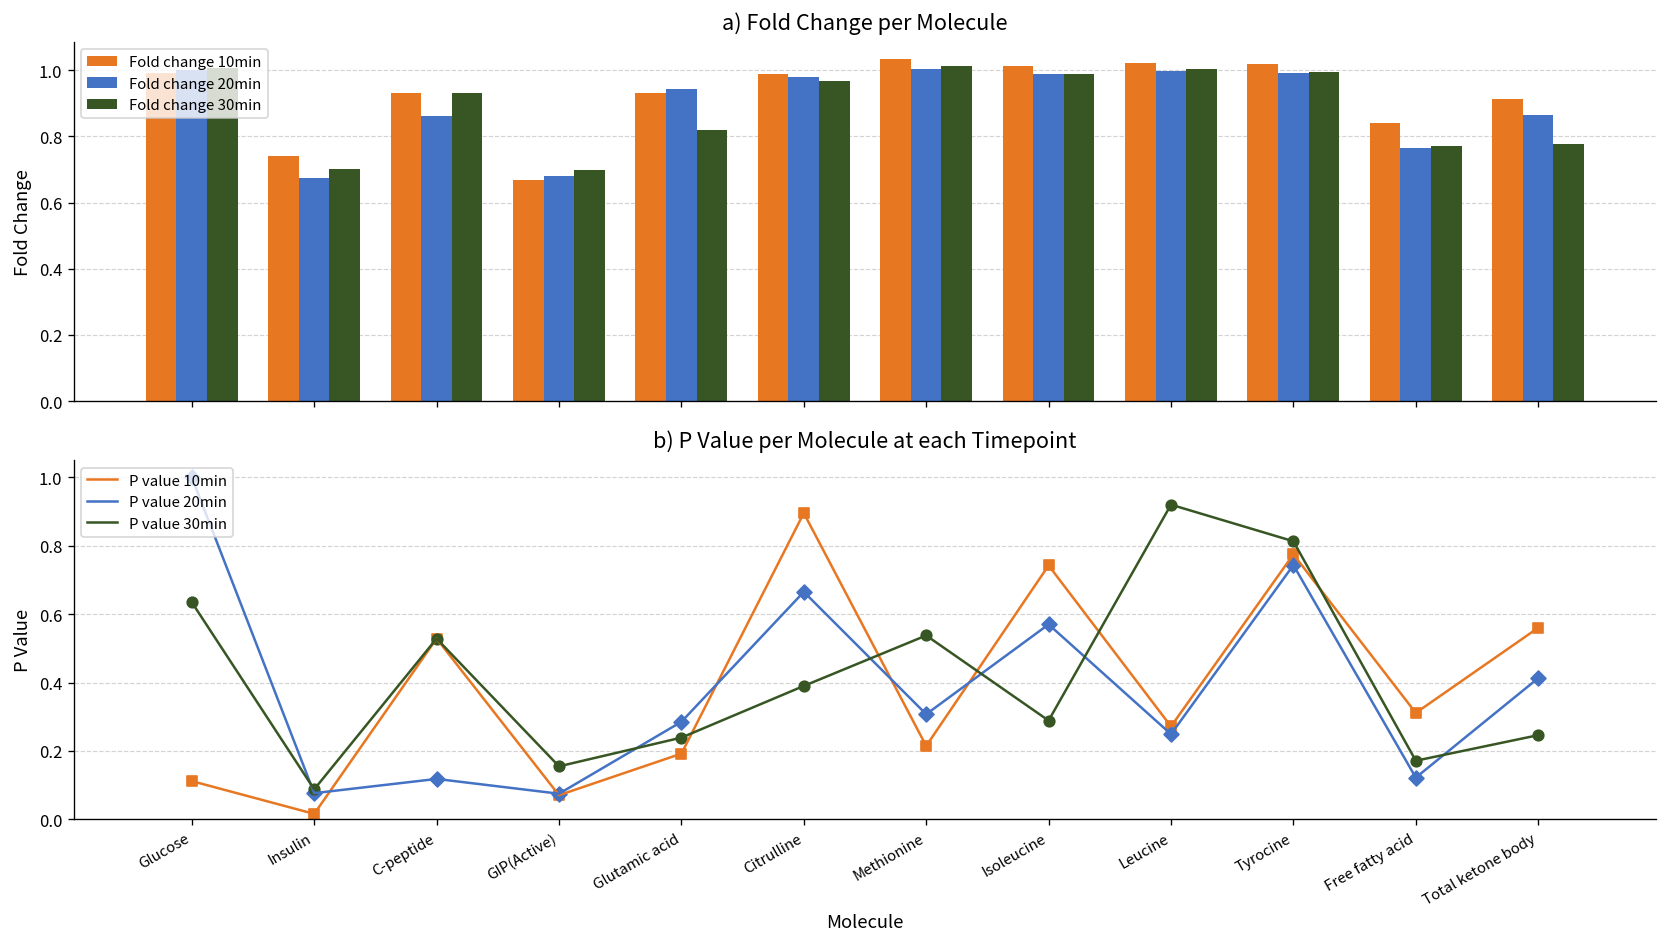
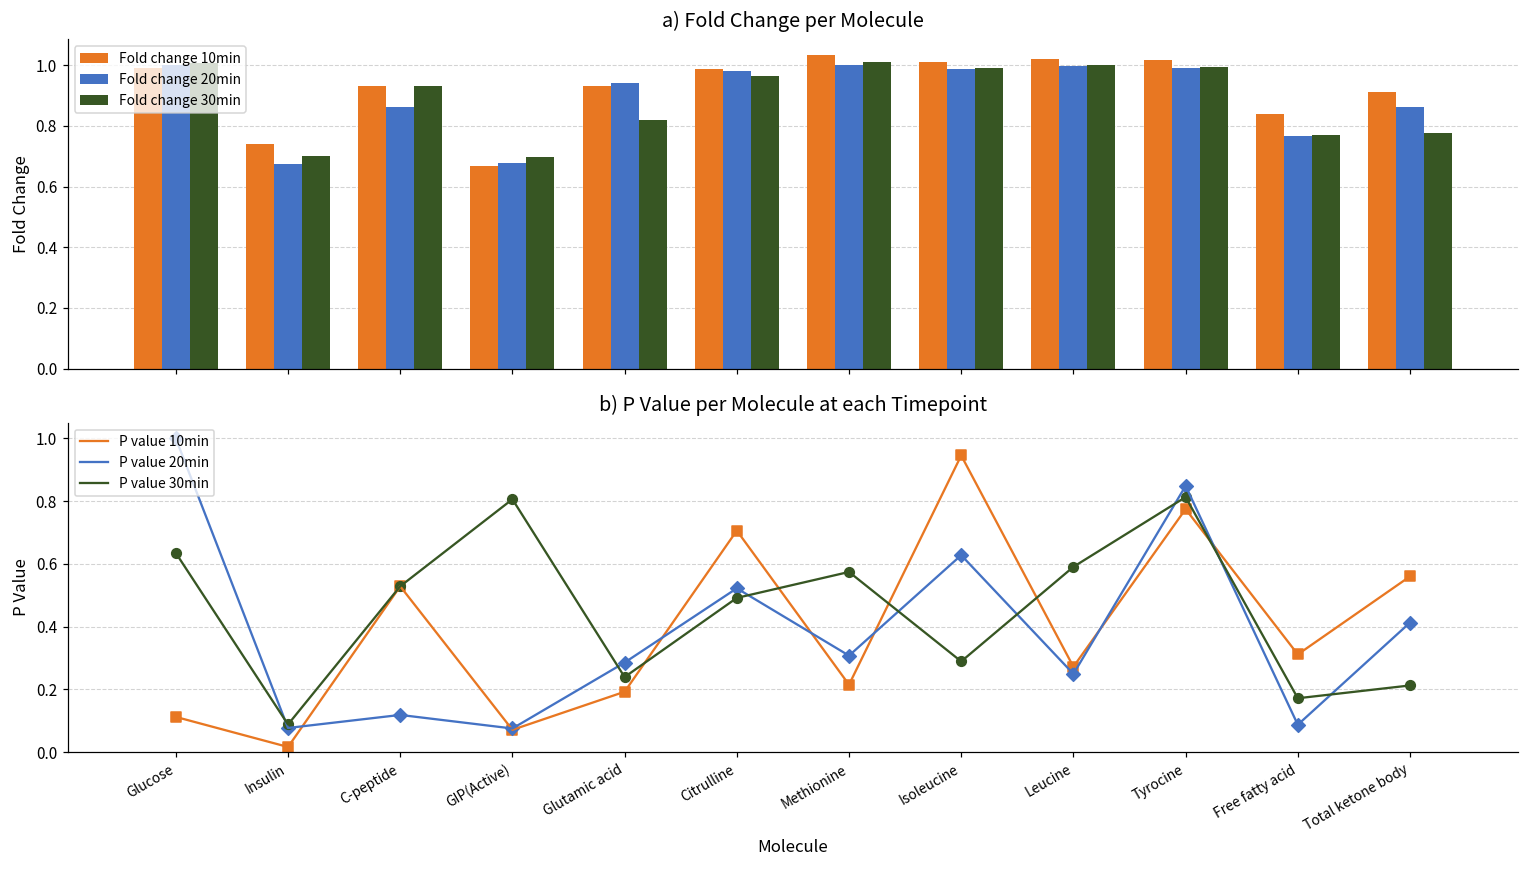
b) P Value per Molecule at each Timepoint, P value 30min, GIP(Active): 0.16 -> 0.81
b) P Value per Molecule at each Timepoint, P value 10min, Citrulline: 0.90 -> 0.71
b) P Value per Molecule at each Timepoint, P value 20min, Citrulline: 0.67 -> 0.52
b) P Value per Molecule at each Timepoint, P value 30min, Citrulline: 0.39 -> 0.49
b) P Value per Molecule at each Timepoint, P value 30min, Methionine: 0.54 -> 0.57
b) P Value per Molecule at each Timepoint, P value 10min, Isoleucine: 0.74 -> 0.95
b) P Value per Molecule at each Timepoint, P value 20min, Isoleucine: 0.57 -> 0.63
b) P Value per Molecule at each Timepoint, P value 30min, Leucine: 0.92 -> 0.59
b) P Value per Molecule at each Timepoint, P value 20min, Tyrocine: 0.74 -> 0.85
b) P Value per Molecule at each Timepoint, P value 20min, Free fatty acid: 0.12 -> 0.09
b) P Value per Molecule at each Timepoint, P value 30min, Total ketone body: 0.25 -> 0.21
